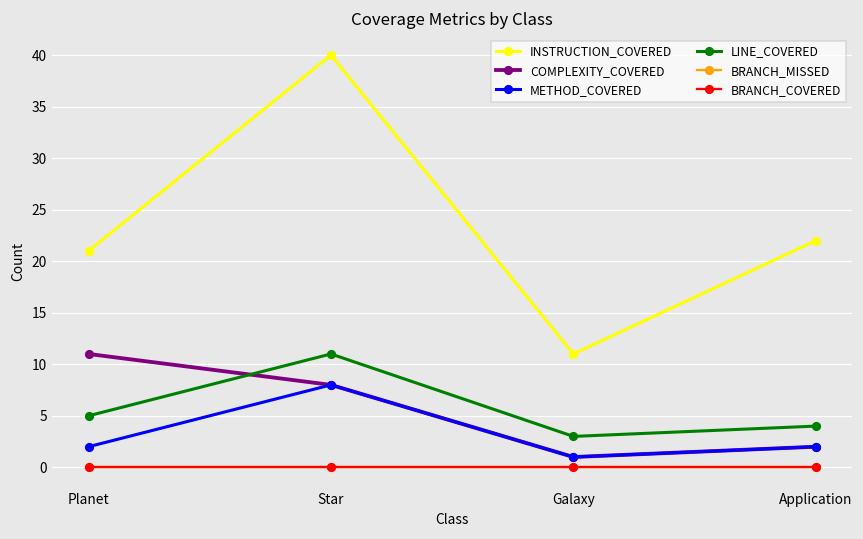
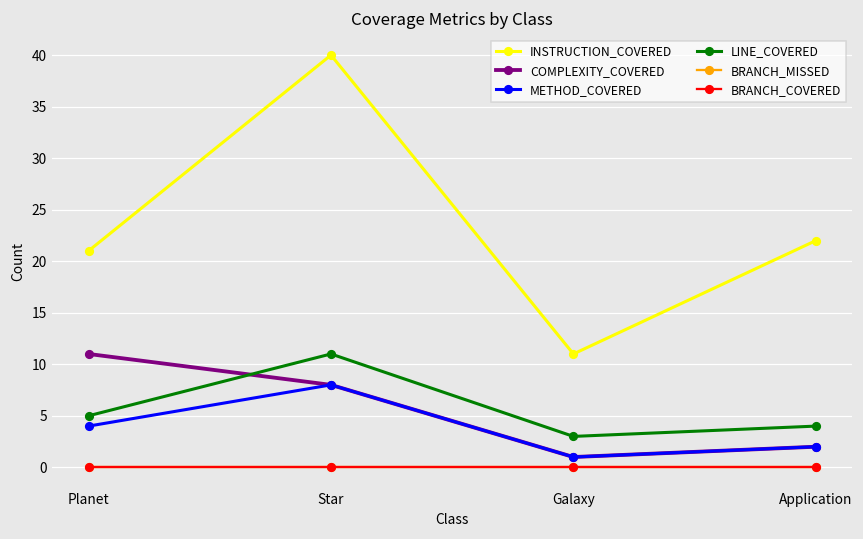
METHOD_COVERED, Planet: 2 -> 4
